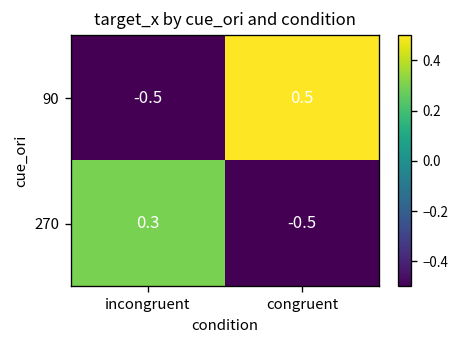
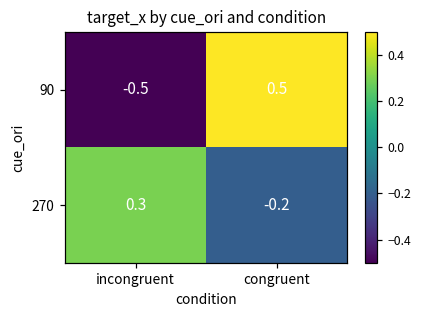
270, congruent: -0.5 -> -0.2
